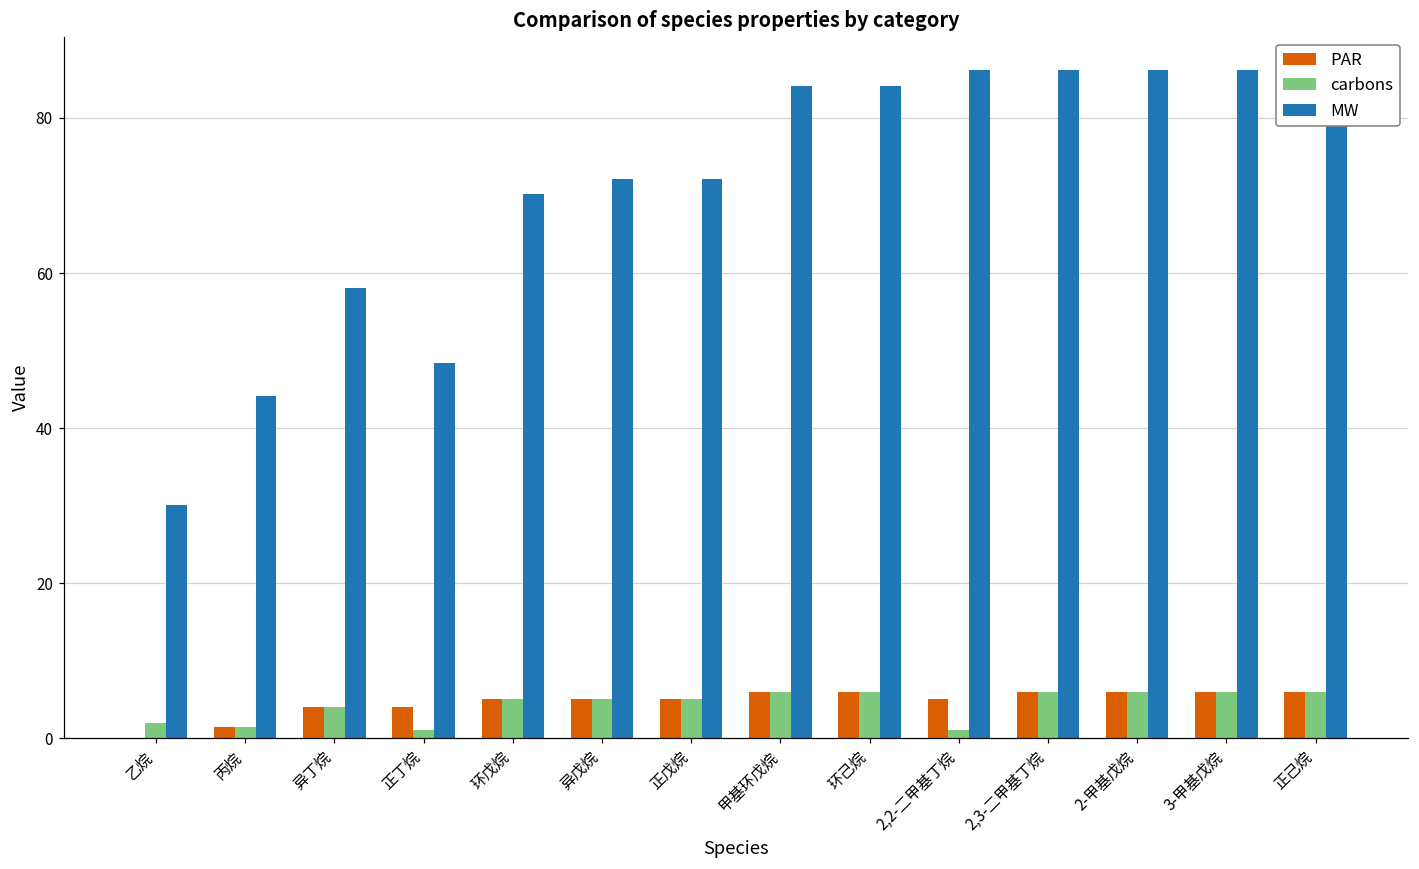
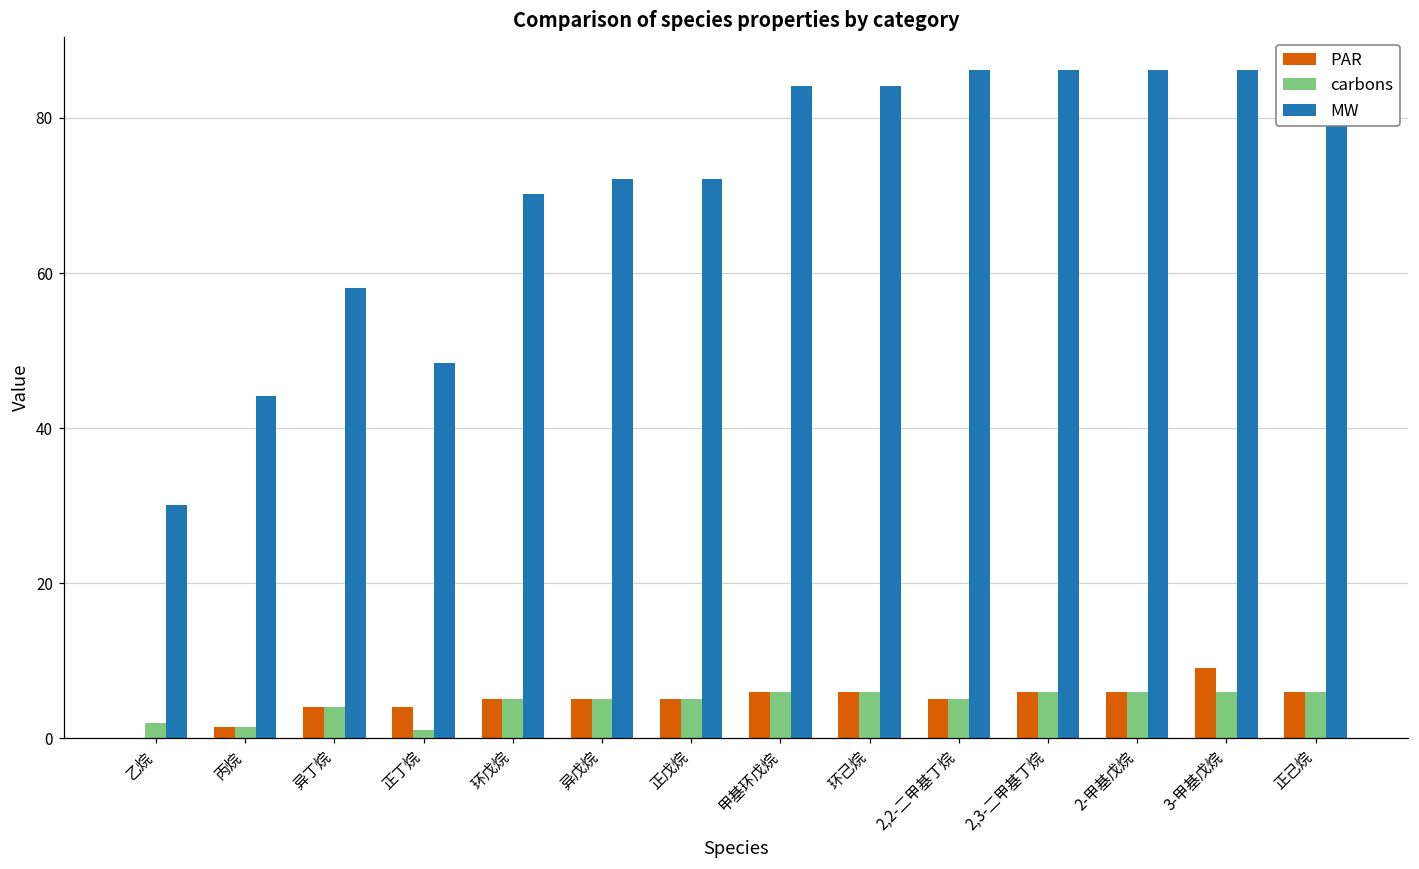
carbons, 2,2-二甲基丁烷: 1 -> 5
PAR, 3-甲基戊烷: 6 -> 9
